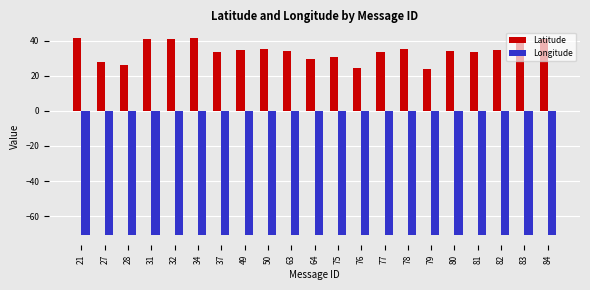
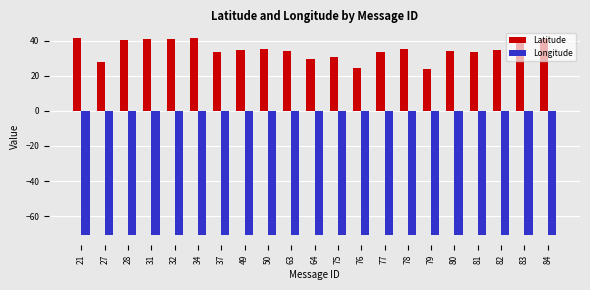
Latitude, 28: 26 -> 41
